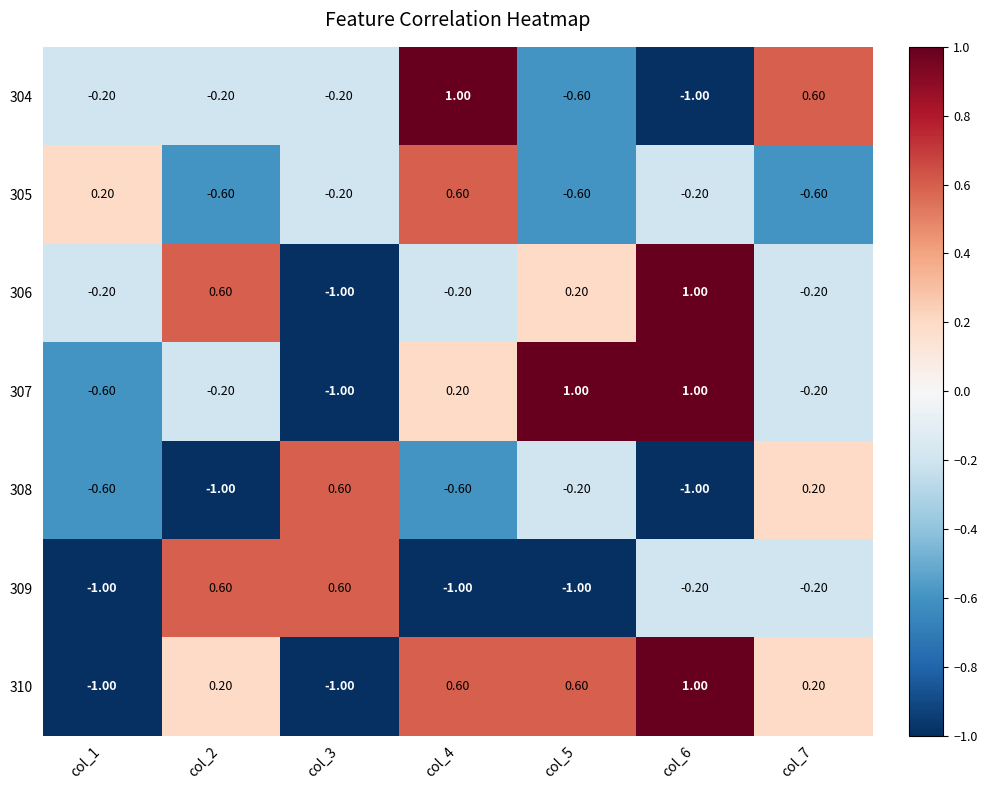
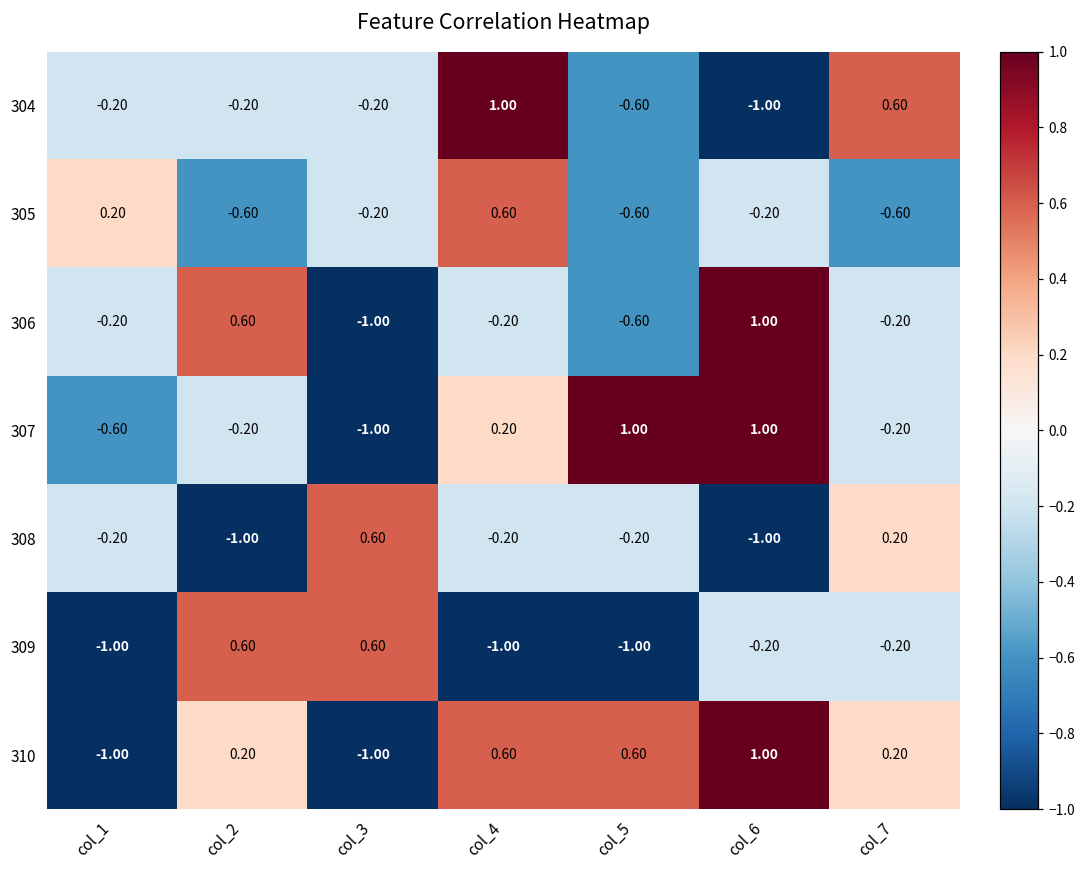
306, col_5: 0.20 -> -0.60
308, col_1: -0.60 -> -0.20
308, col_4: -0.60 -> -0.20
